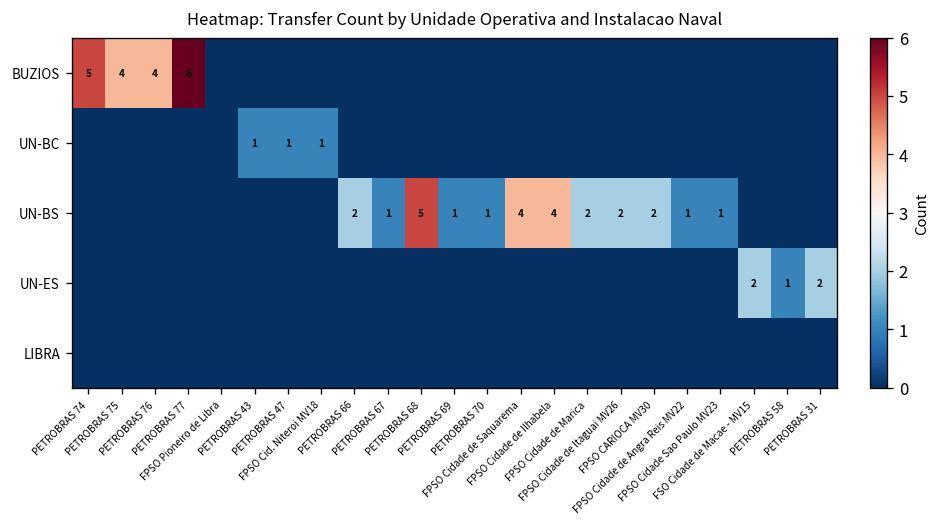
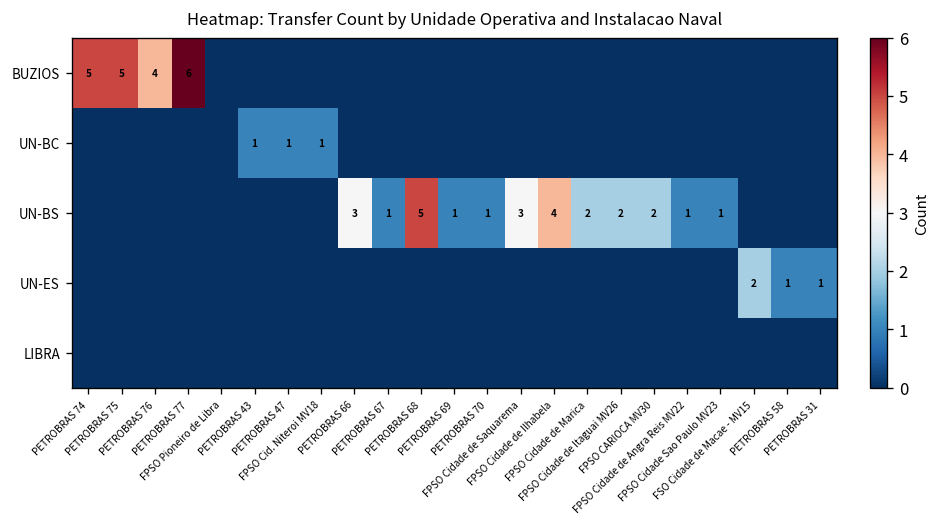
BUZIOS, PETROBRAS 75: 4 -> 5
UN-BS, PETROBRAS 66: 2 -> 3
UN-BS, FPSO Cidade de Saquarema: 4 -> 3
UN-ES, PETROBRAS 31: 2 -> 1
